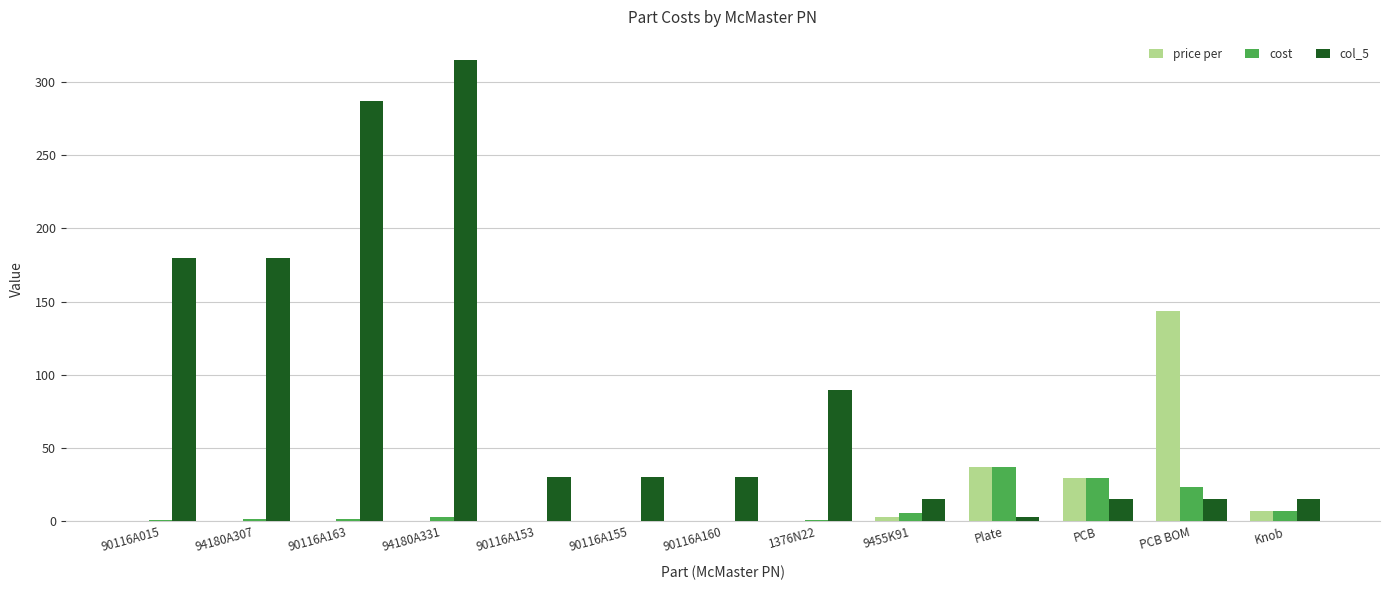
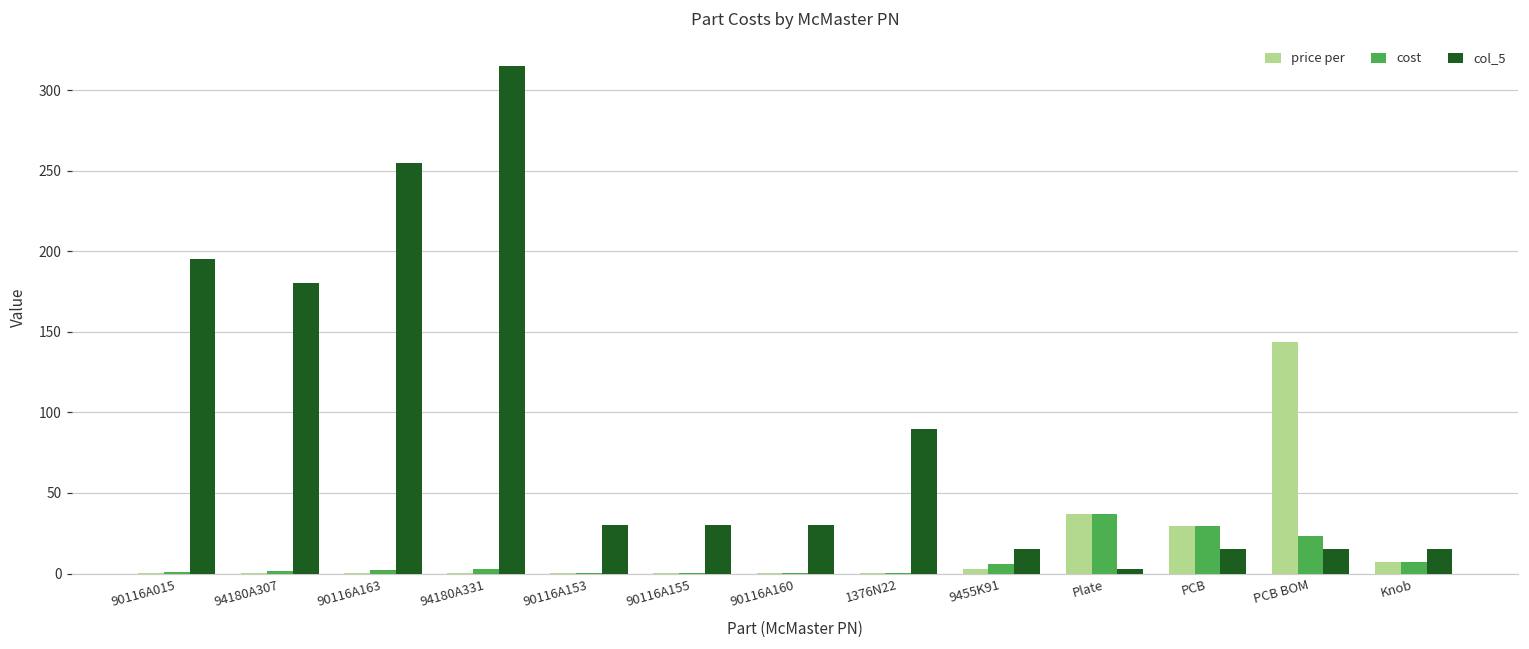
col_5, 90116A015: 180 -> 195
col_5, 90116A163: 287 -> 255
